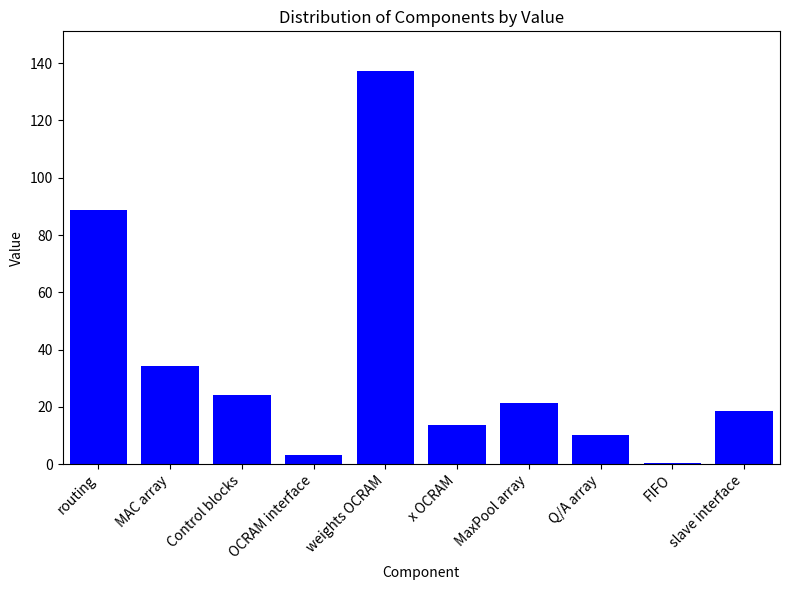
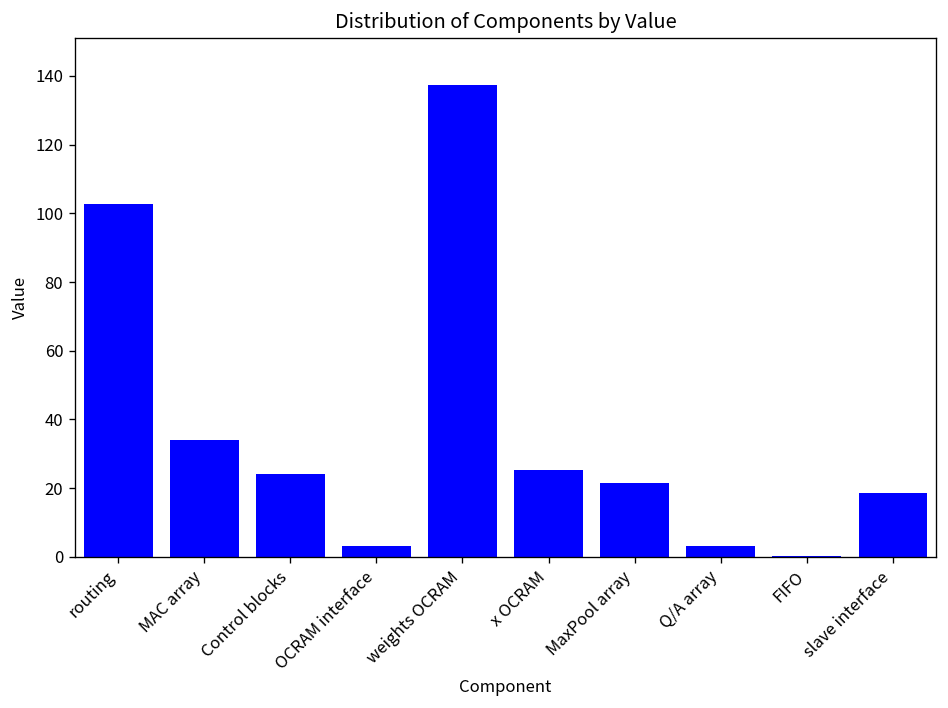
routing: 89 -> 103
x OCRAM: 14 -> 25
Q/A array: 10 -> 3
